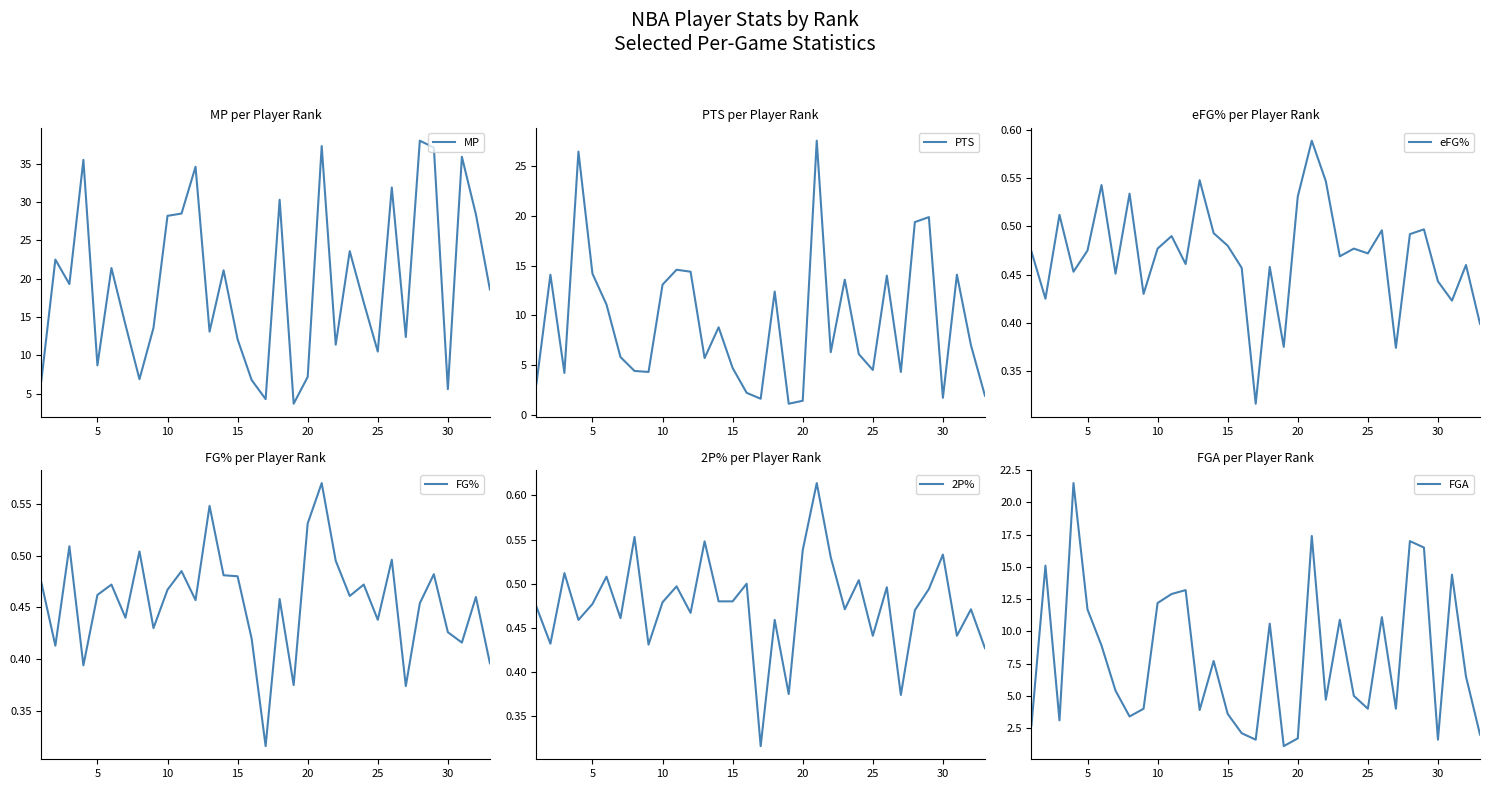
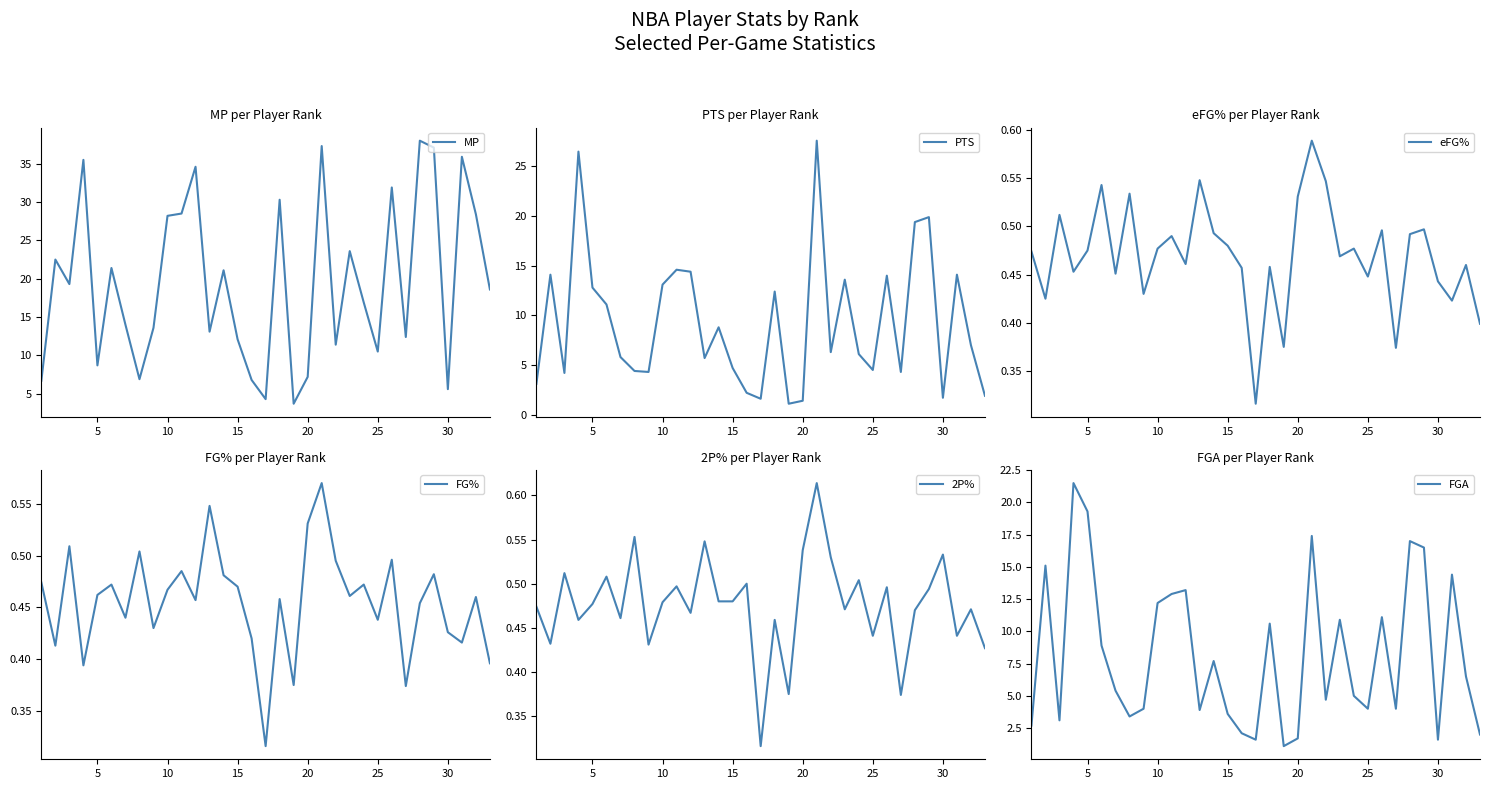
PTS per Player Rank, 5: 14 -> 13
eFG% per Player Rank, 25: 0.47 -> 0.45
FG% per Player Rank, 15: 0.48 -> 0.47
FGA per Player Rank, 5: 11.7 -> 19.3
